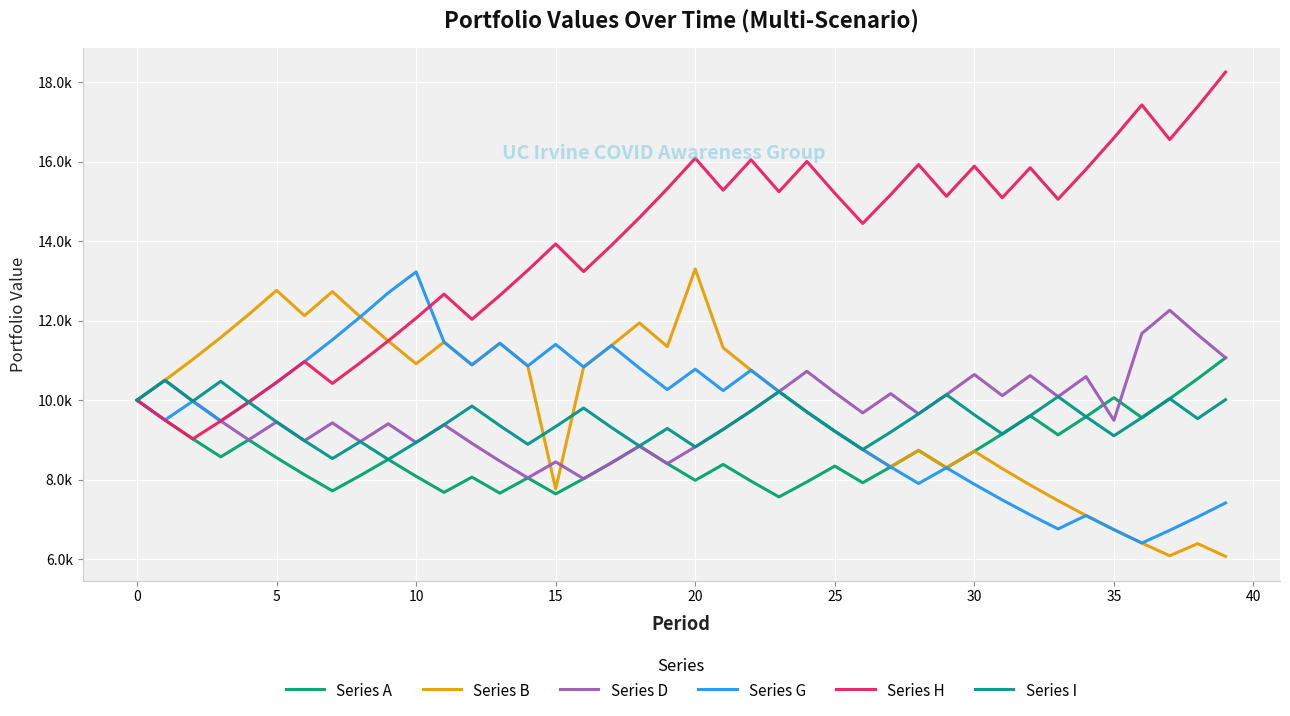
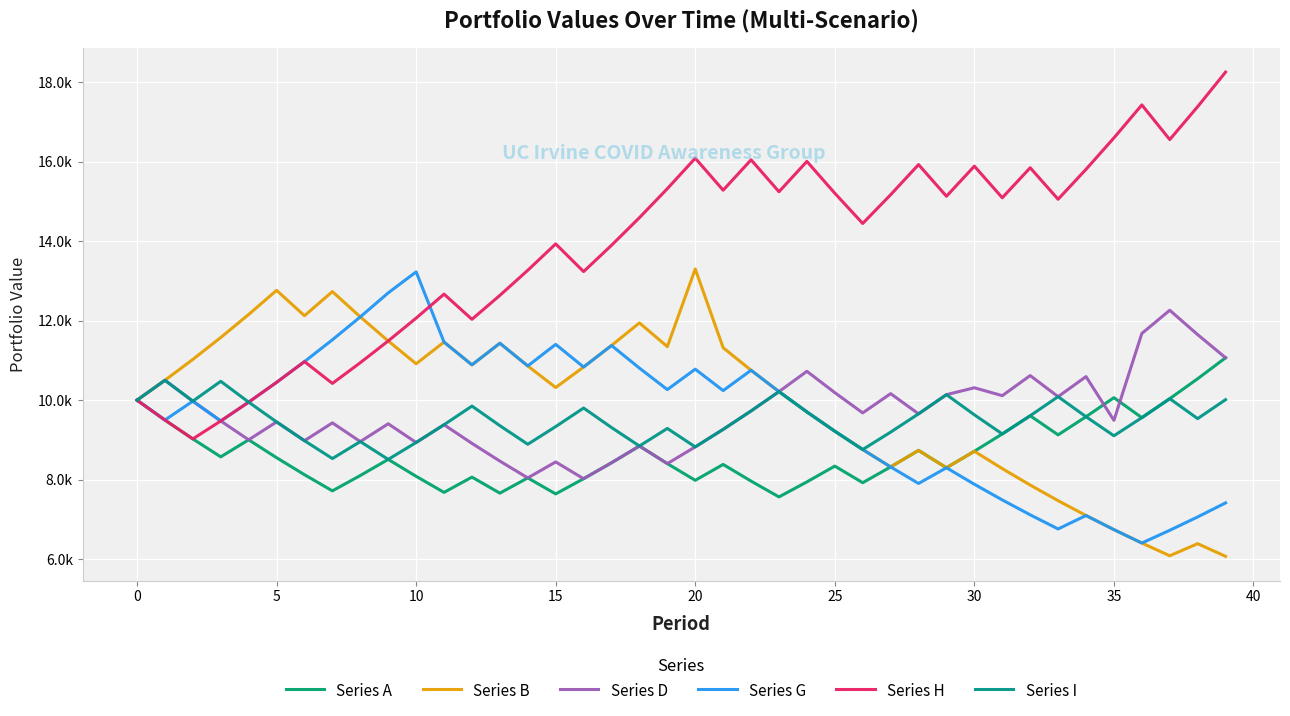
Series B, 15: 7800 -> 10300
Series D, 30: 10600 -> 10300
